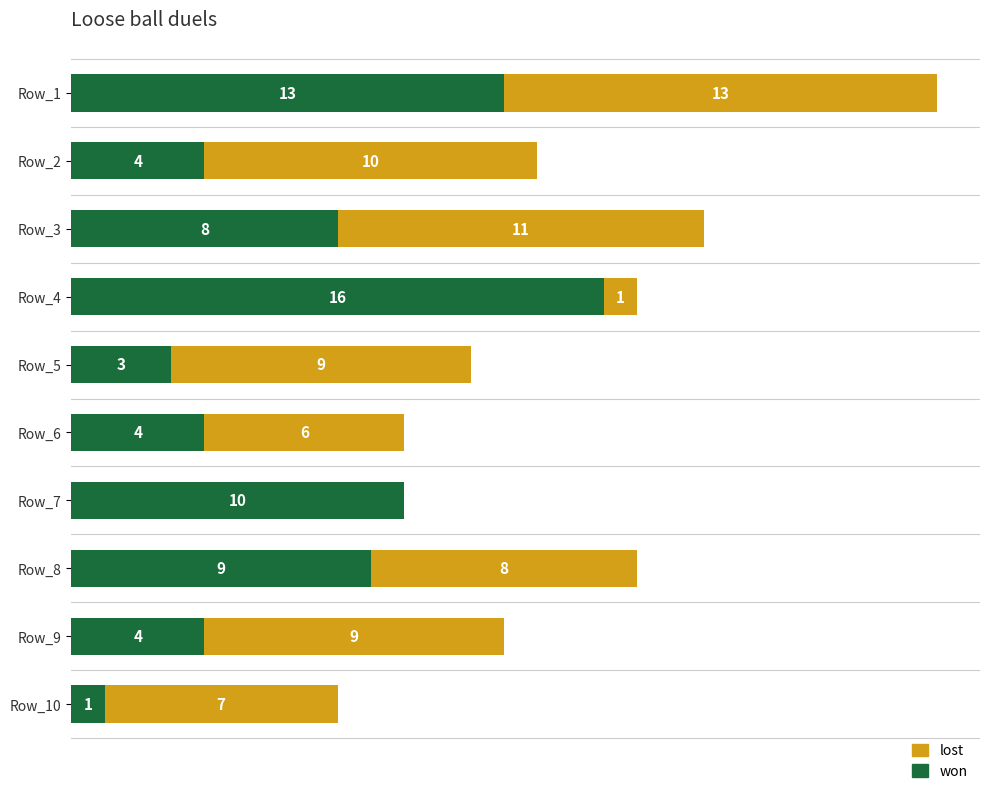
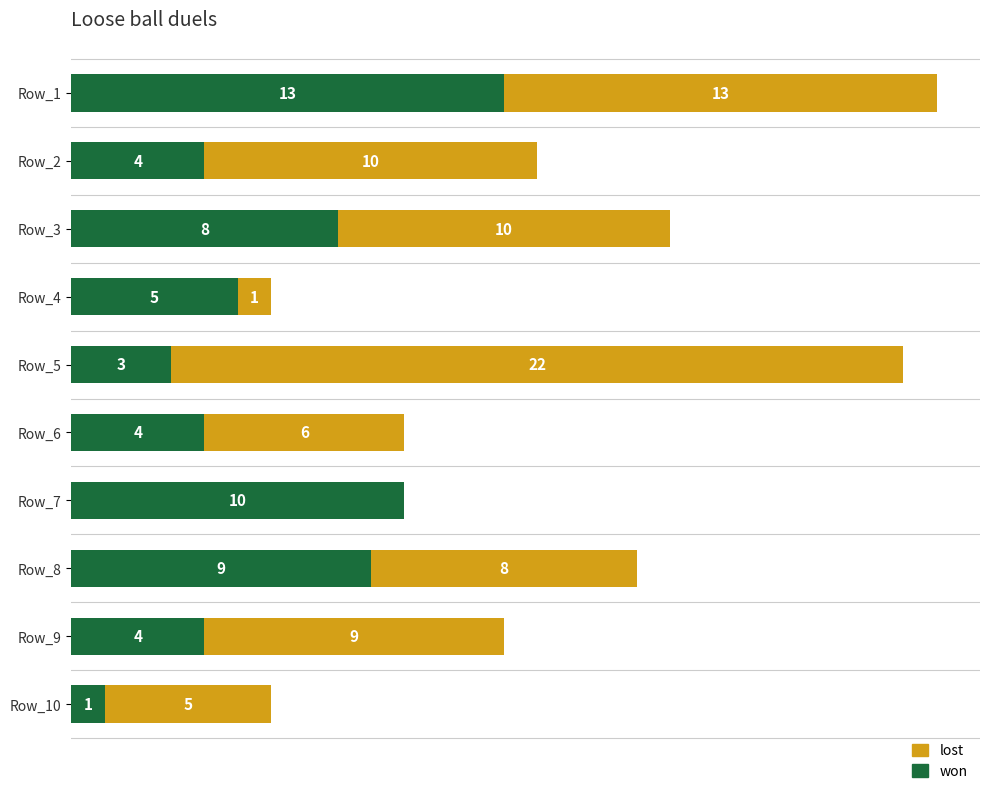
lost, Row_3: 11 -> 10
won, Row_4: 16 -> 5
lost, Row_5: 9 -> 22
lost, Row_10: 7 -> 5
